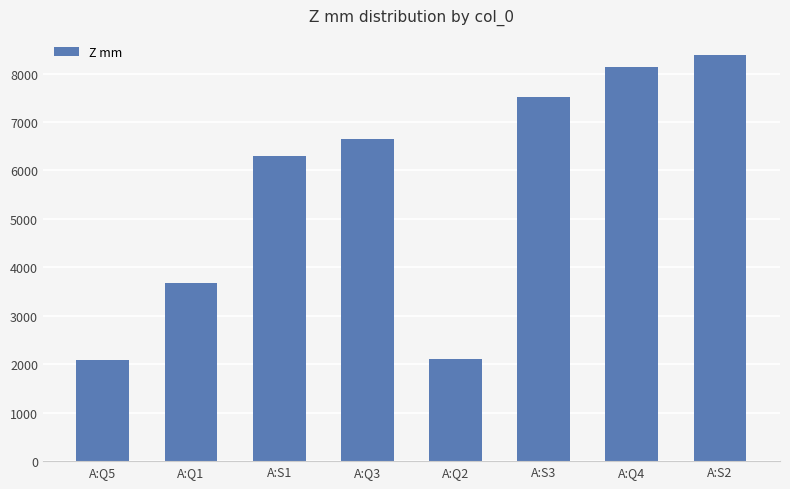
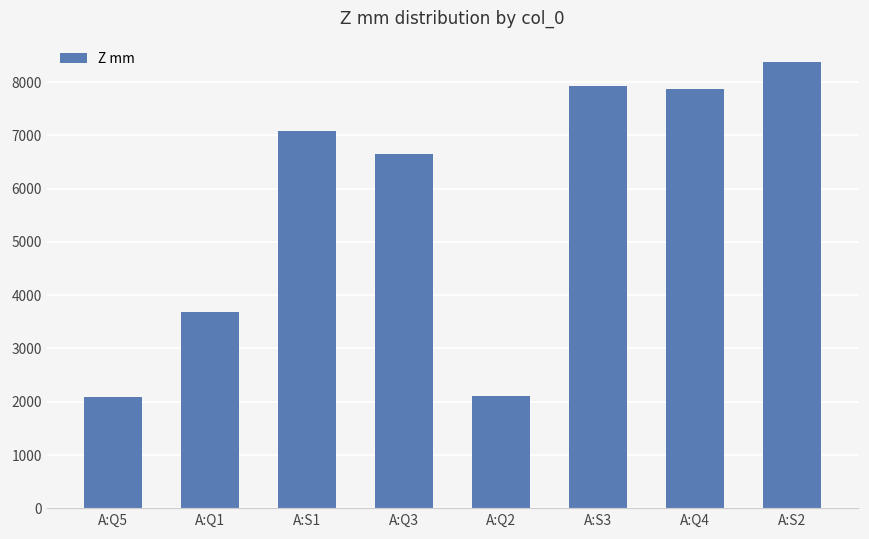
A:S1: 6300 -> 7100
A:S3: 7500 -> 7900
A:Q4: 8100 -> 7900
